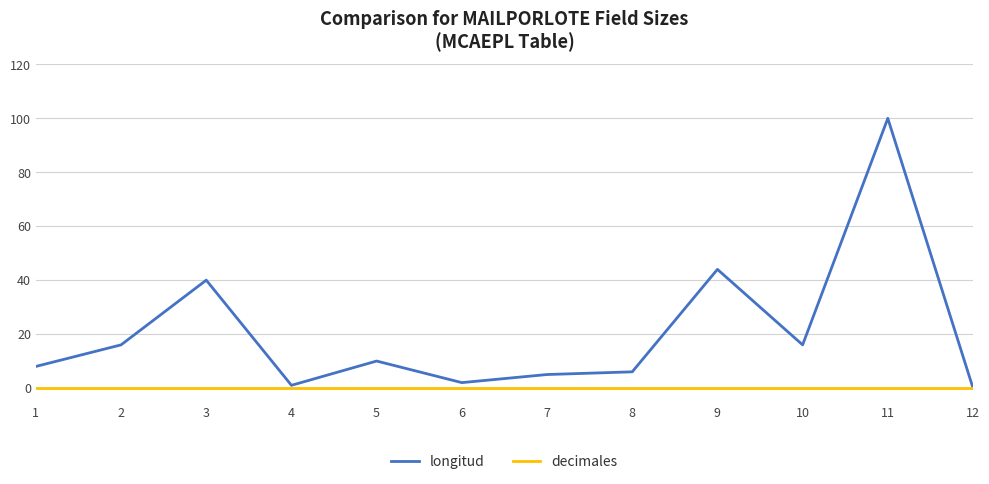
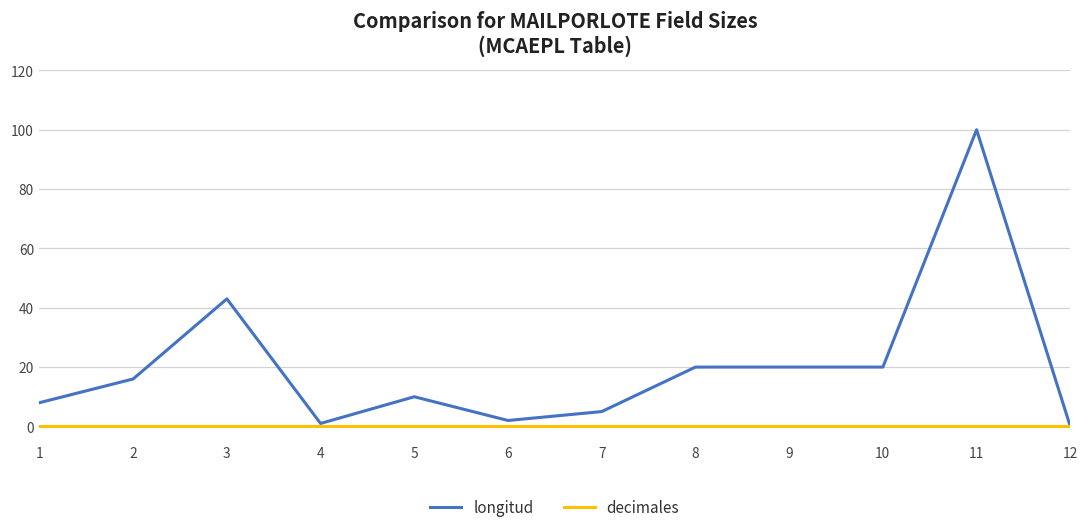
longitud, 3: 40 -> 43
longitud, 8: 6 -> 20
longitud, 9: 44 -> 20
longitud, 10: 16 -> 20
